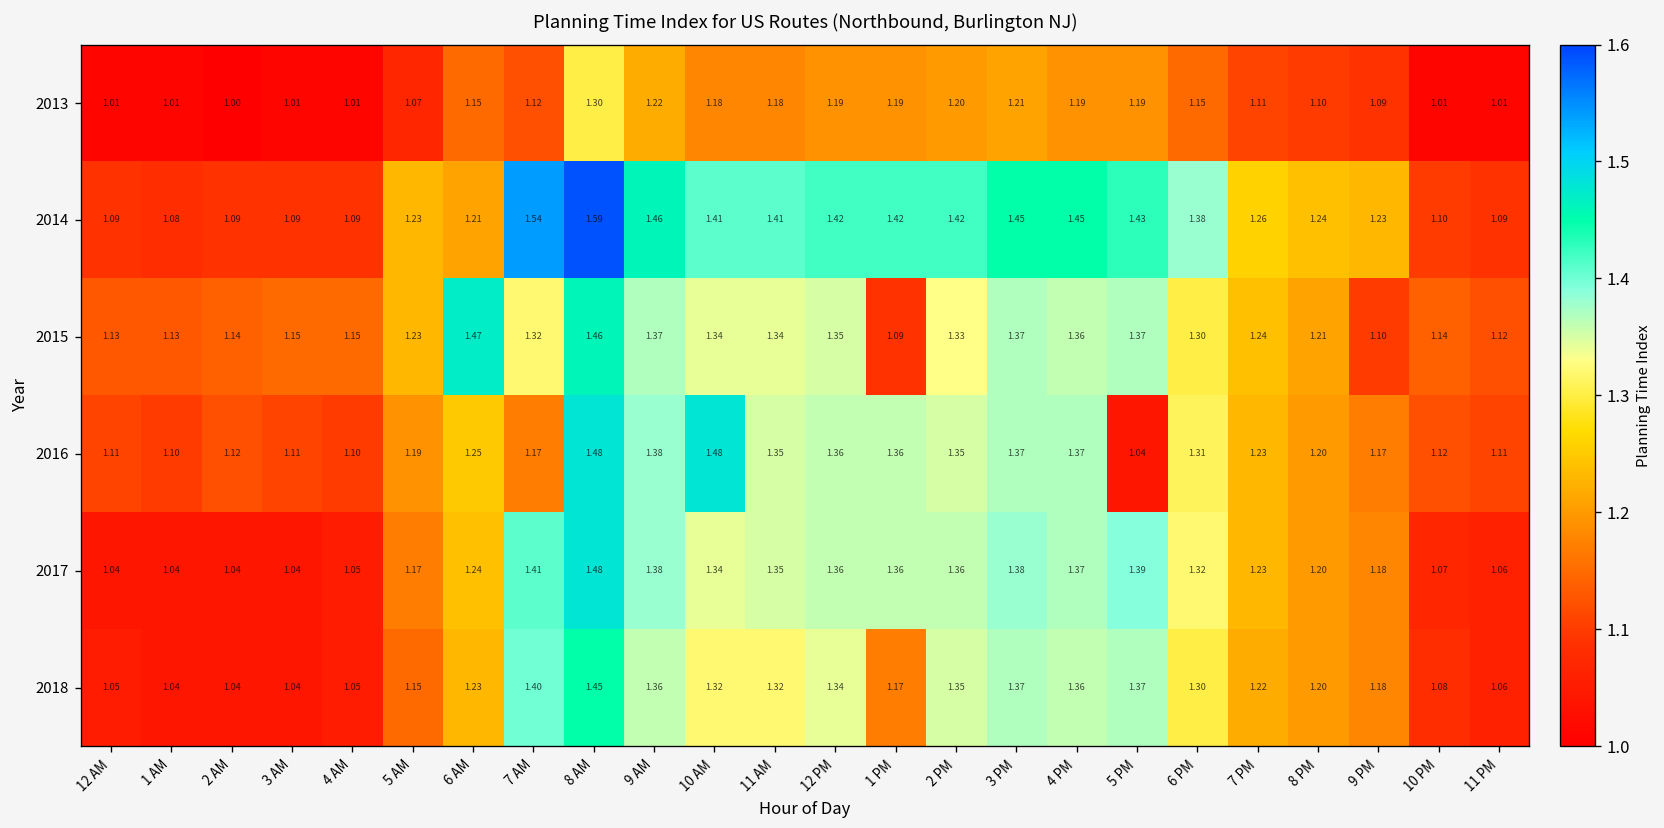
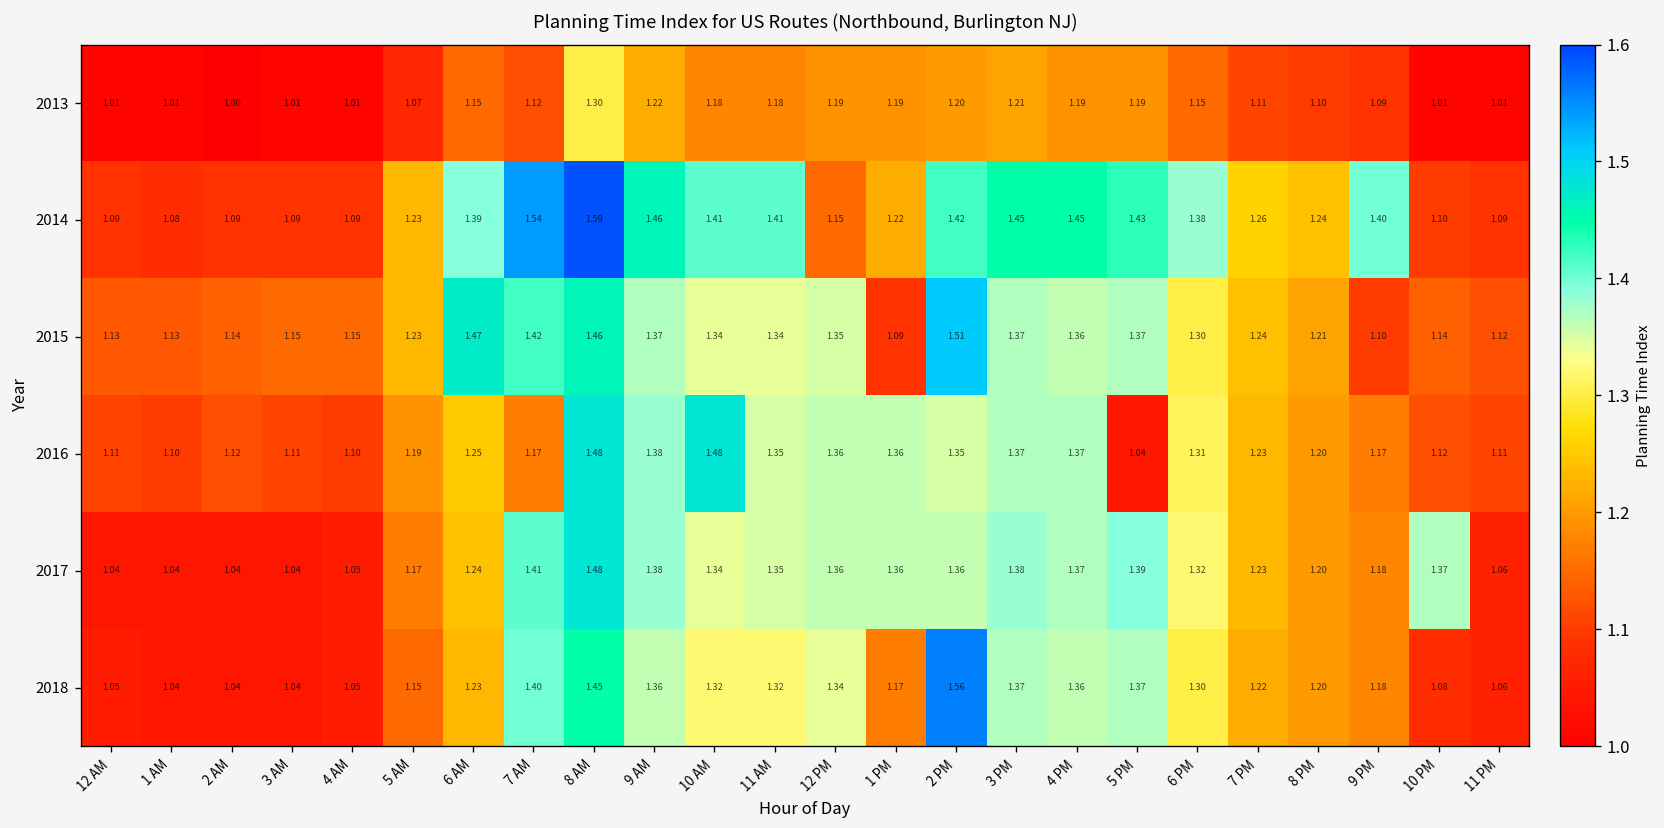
2014, 6 AM: 1.21 -> 1.39
2014, 12 PM: 1.42 -> 1.15
2014, 1 PM: 1.42 -> 1.22
2014, 9 PM: 1.23 -> 1.40
2015, 7 AM: 1.32 -> 1.42
2015, 2 PM: 1.33 -> 1.51
2017, 10 PM: 1.07 -> 1.37
2018, 2 PM: 1.35 -> 1.56
